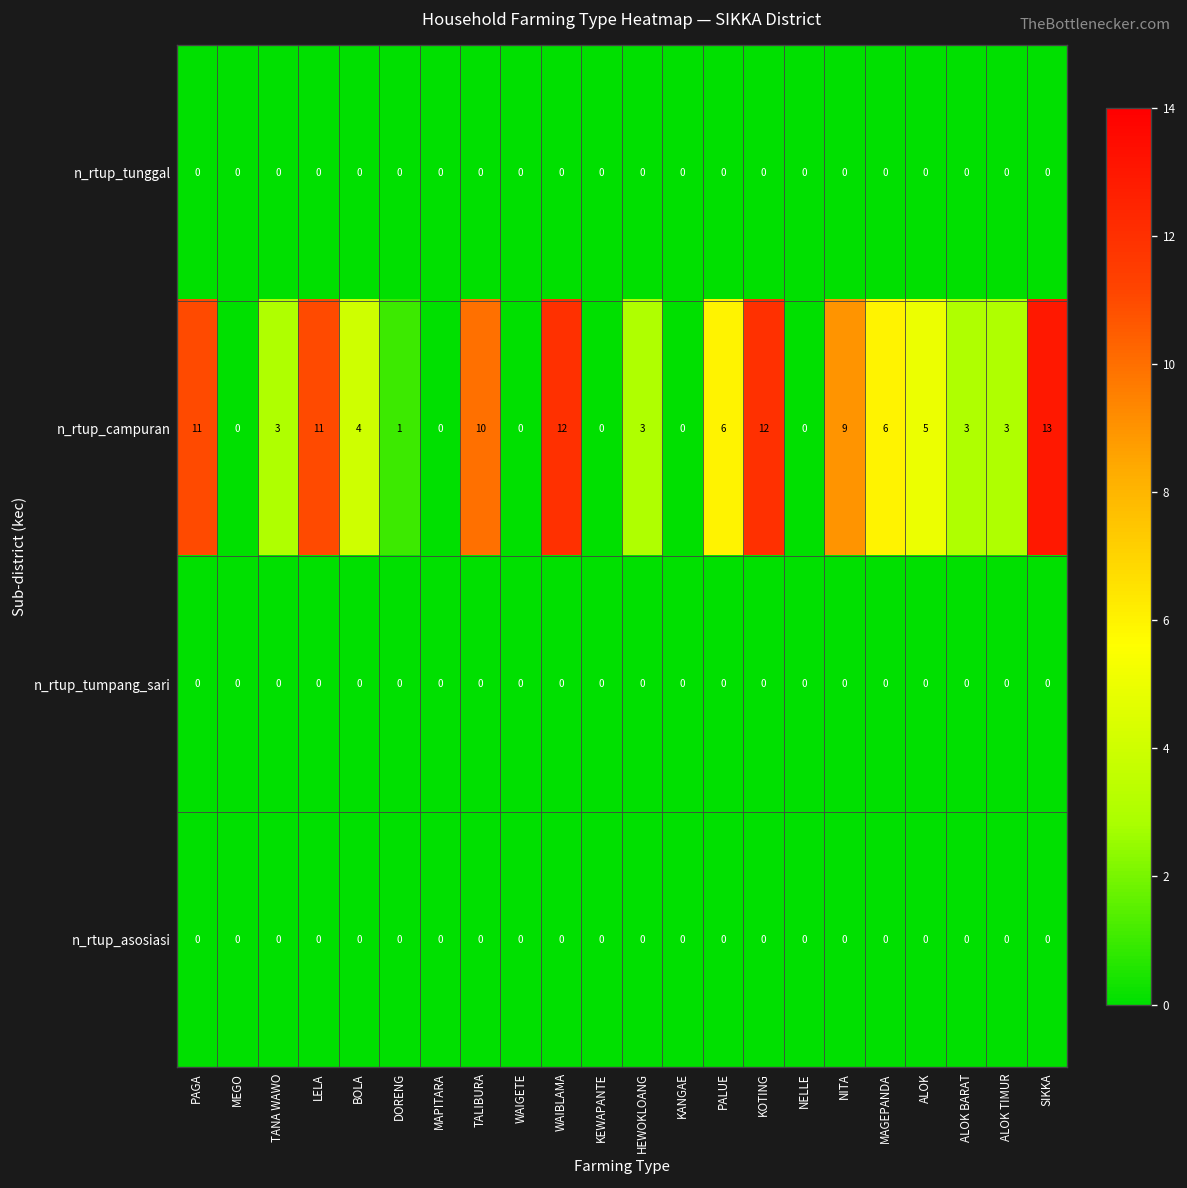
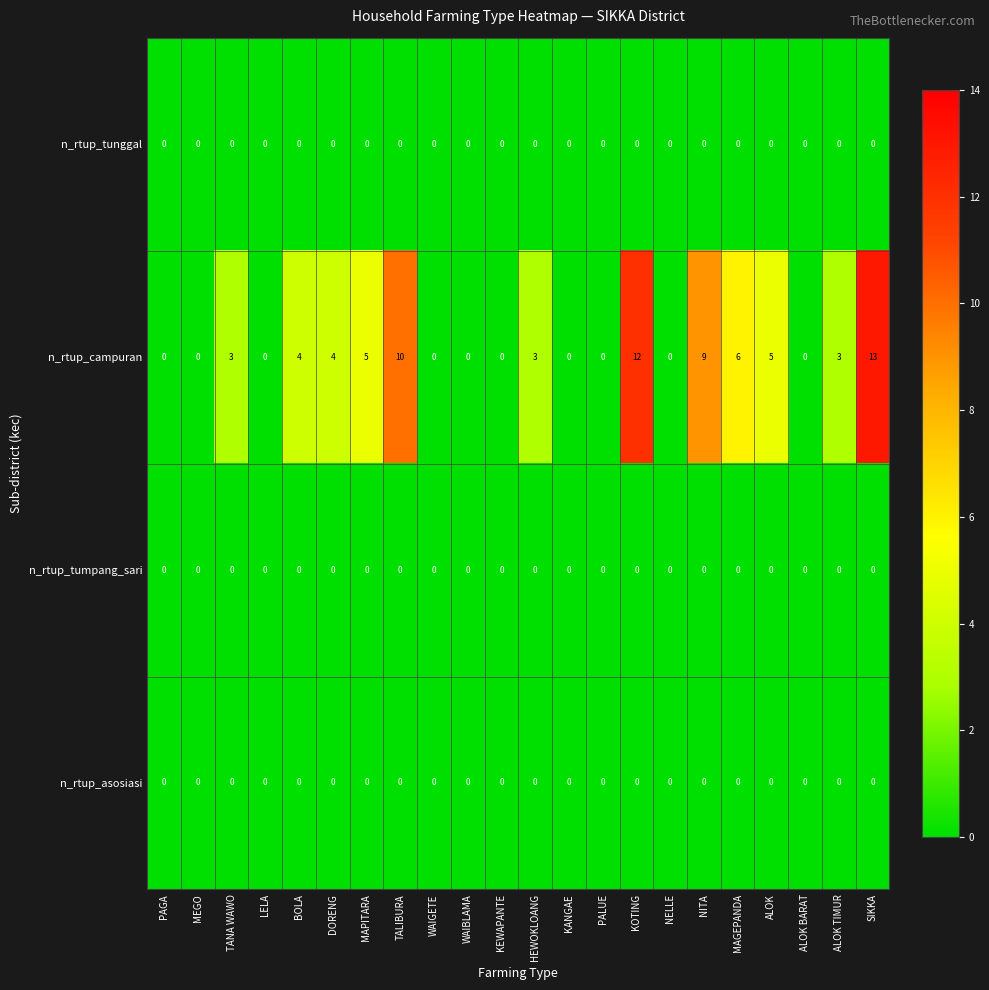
n_rtup_campuran, PAGA: 11 -> 0
n_rtup_campuran, LELA: 11 -> 0
n_rtup_campuran, DORENG: 1 -> 4
n_rtup_campuran, MAPITARA: 0 -> 5
n_rtup_campuran, WAIBLAMA: 12 -> 0
n_rtup_campuran, PALUE: 6 -> 0
n_rtup_campuran, ALOK BARAT: 3 -> 0
